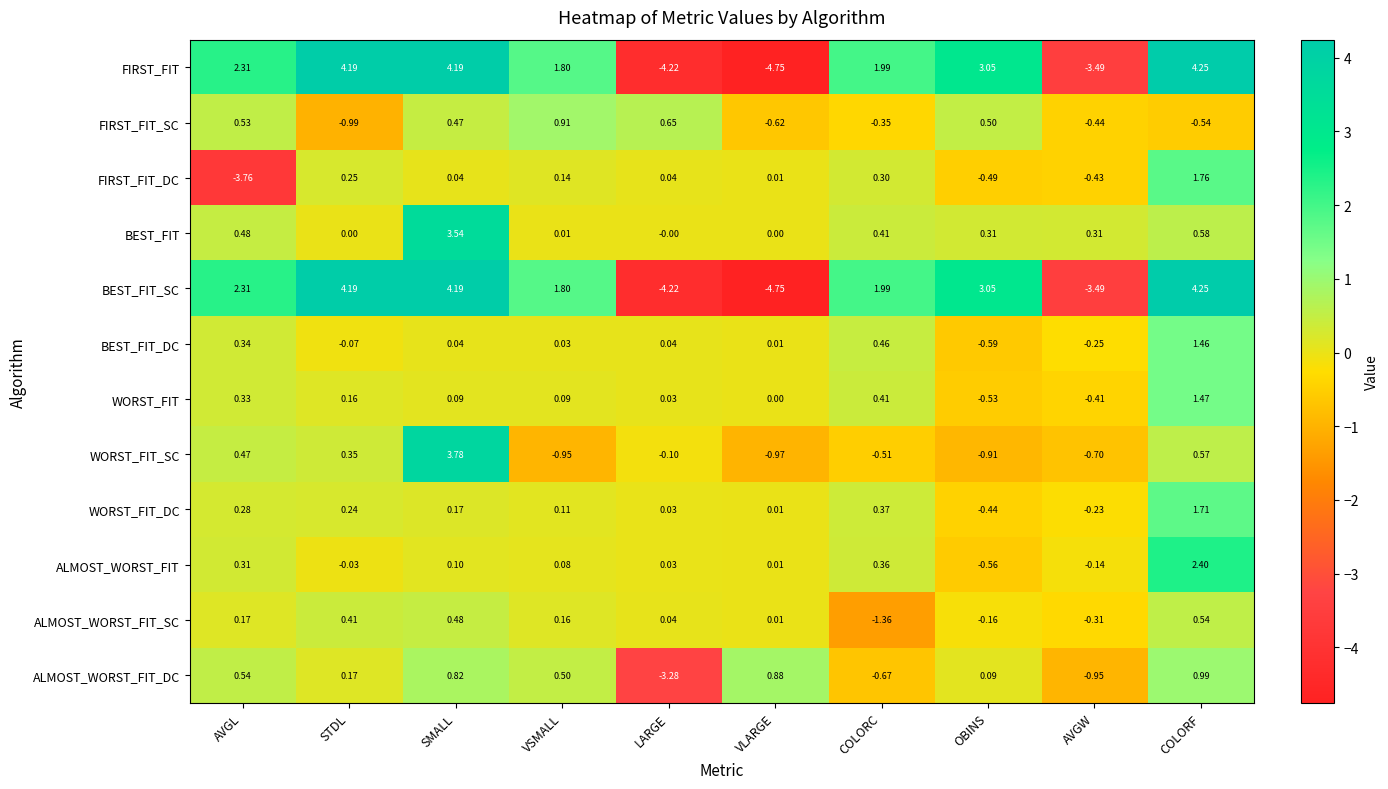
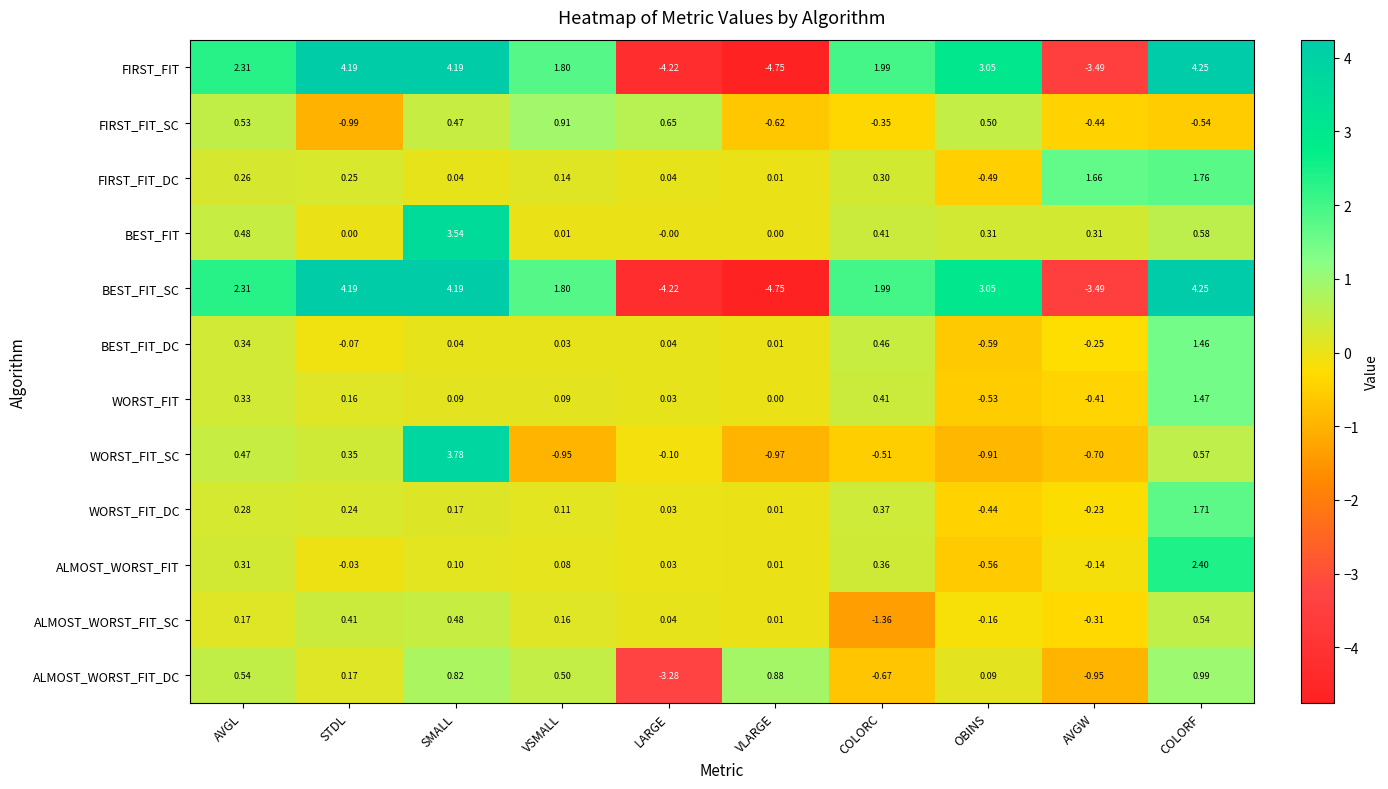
FIRST_FIT_DC, AVGL: -3.76 -> 0.26
FIRST_FIT_DC, AVGW: -0.43 -> 1.66
